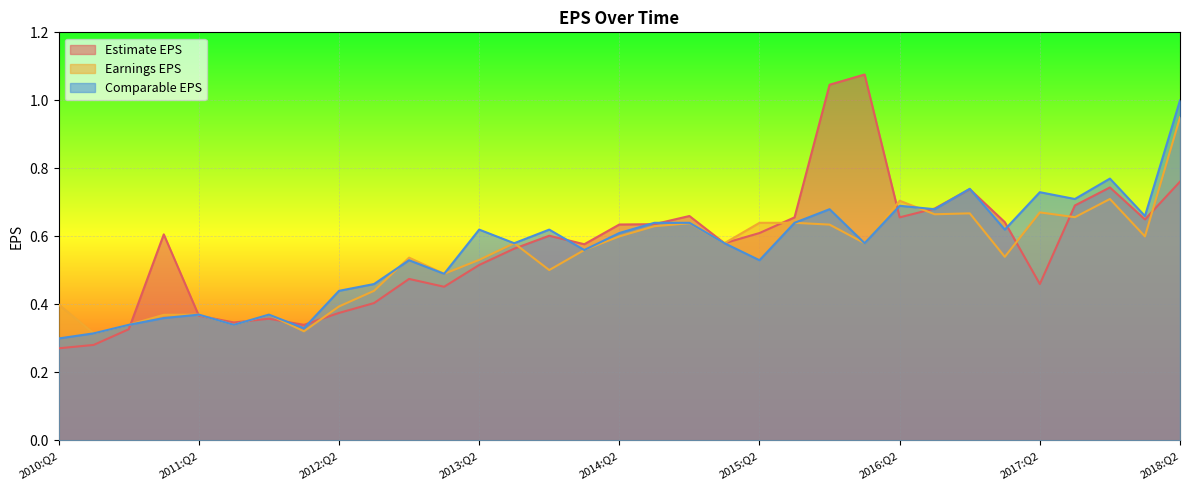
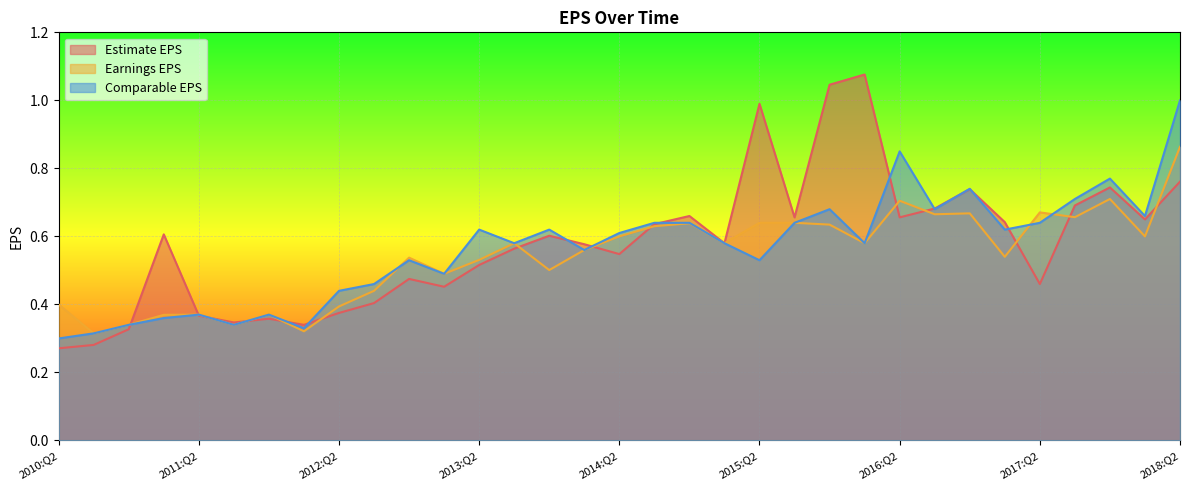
Estimate EPS, 2014:Q2: 0.64 -> 0.55
Estimate EPS, 2015:Q2: 0.61 -> 0.99
Comparable EPS, 2016:Q2: 0.69 -> 0.85
Comparable EPS, 2017:Q2: 0.73 -> 0.64
Earnings EPS, 2018:Q2: 0.95 -> 0.86
